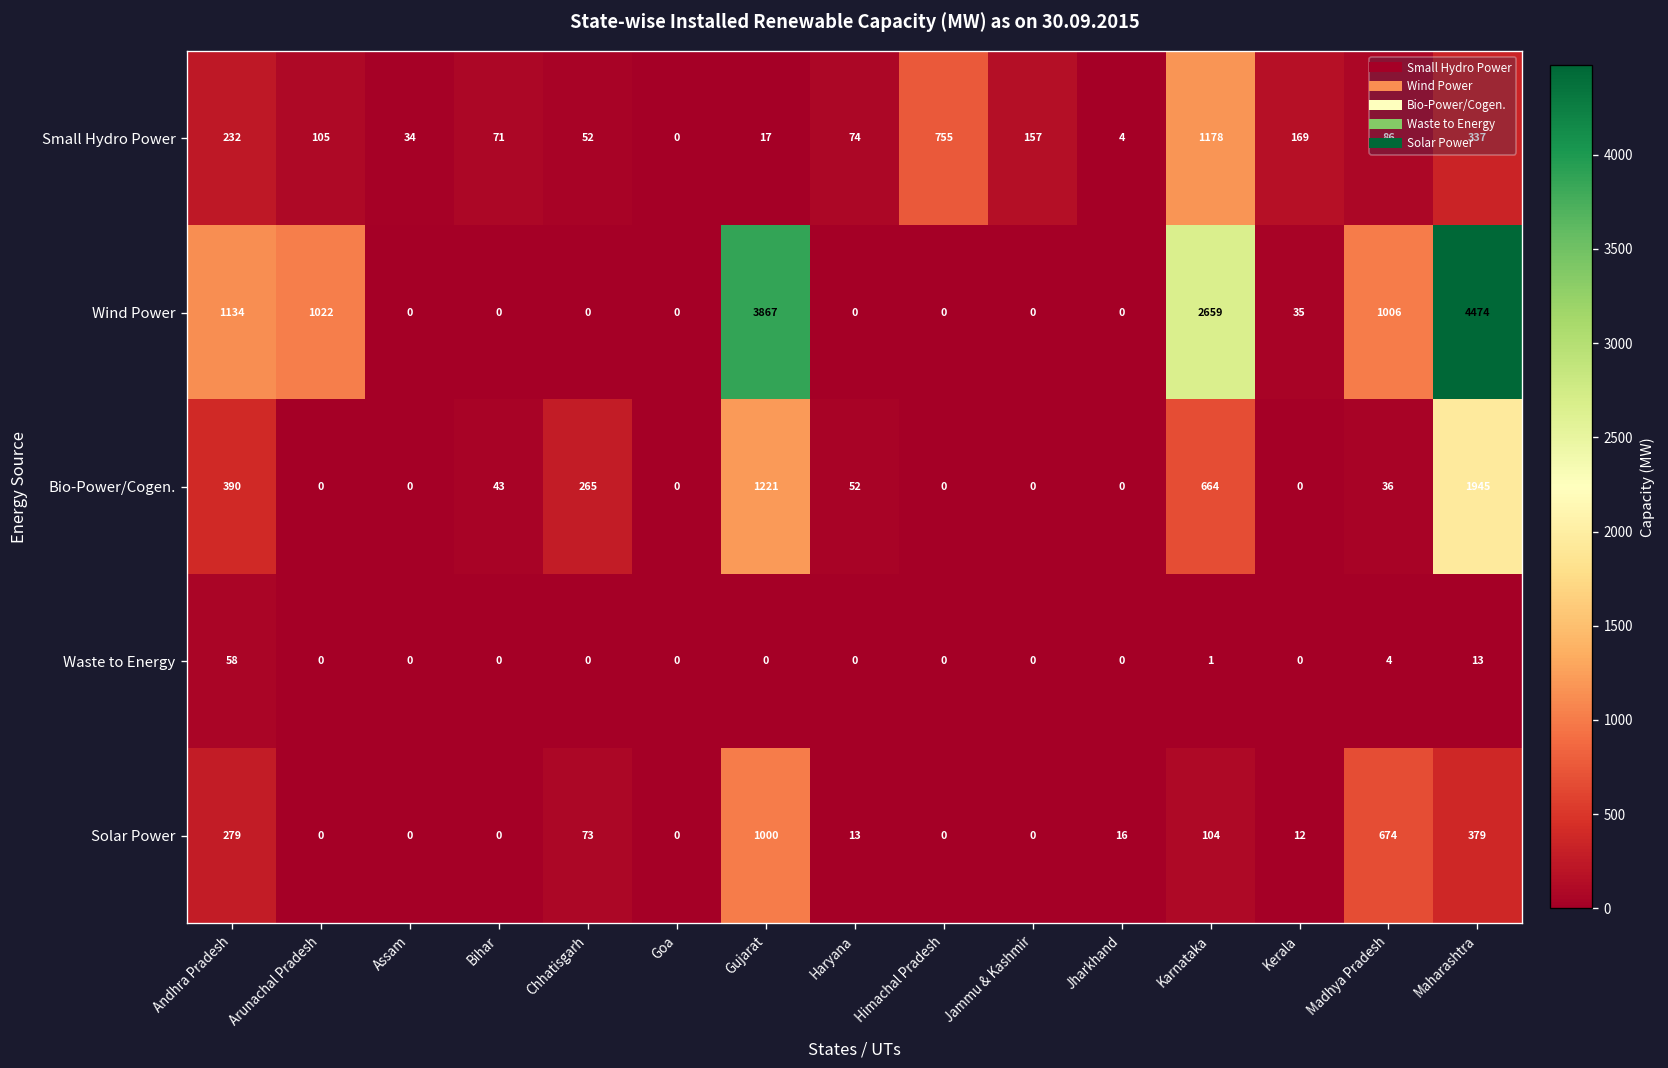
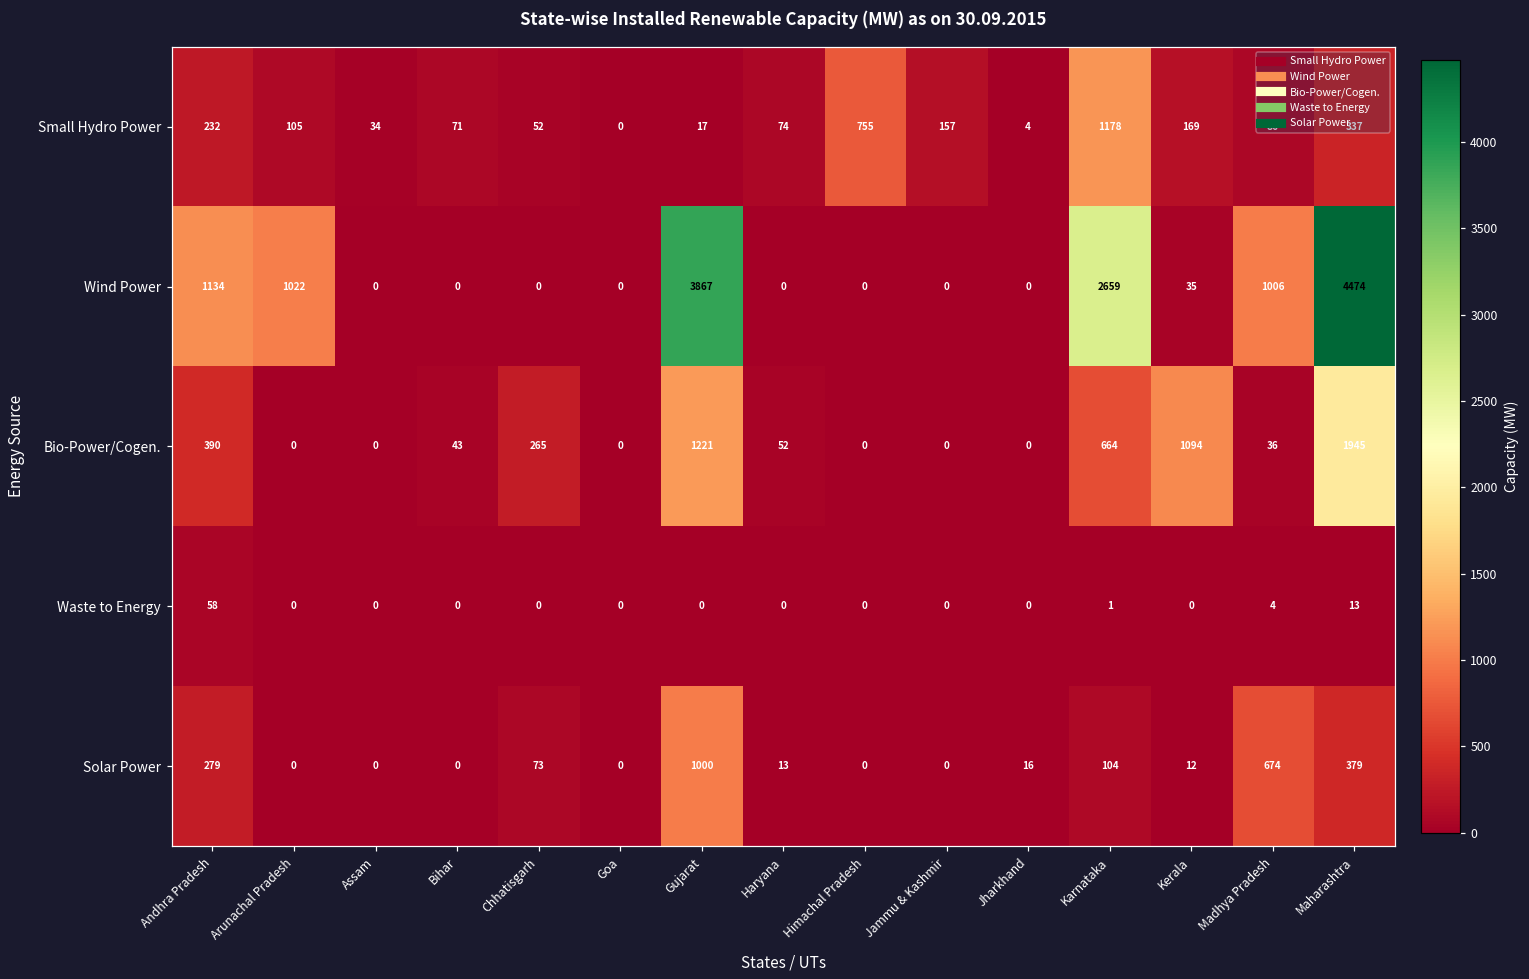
Bio-Power/Cogen., Kerala: 0 -> 1094
